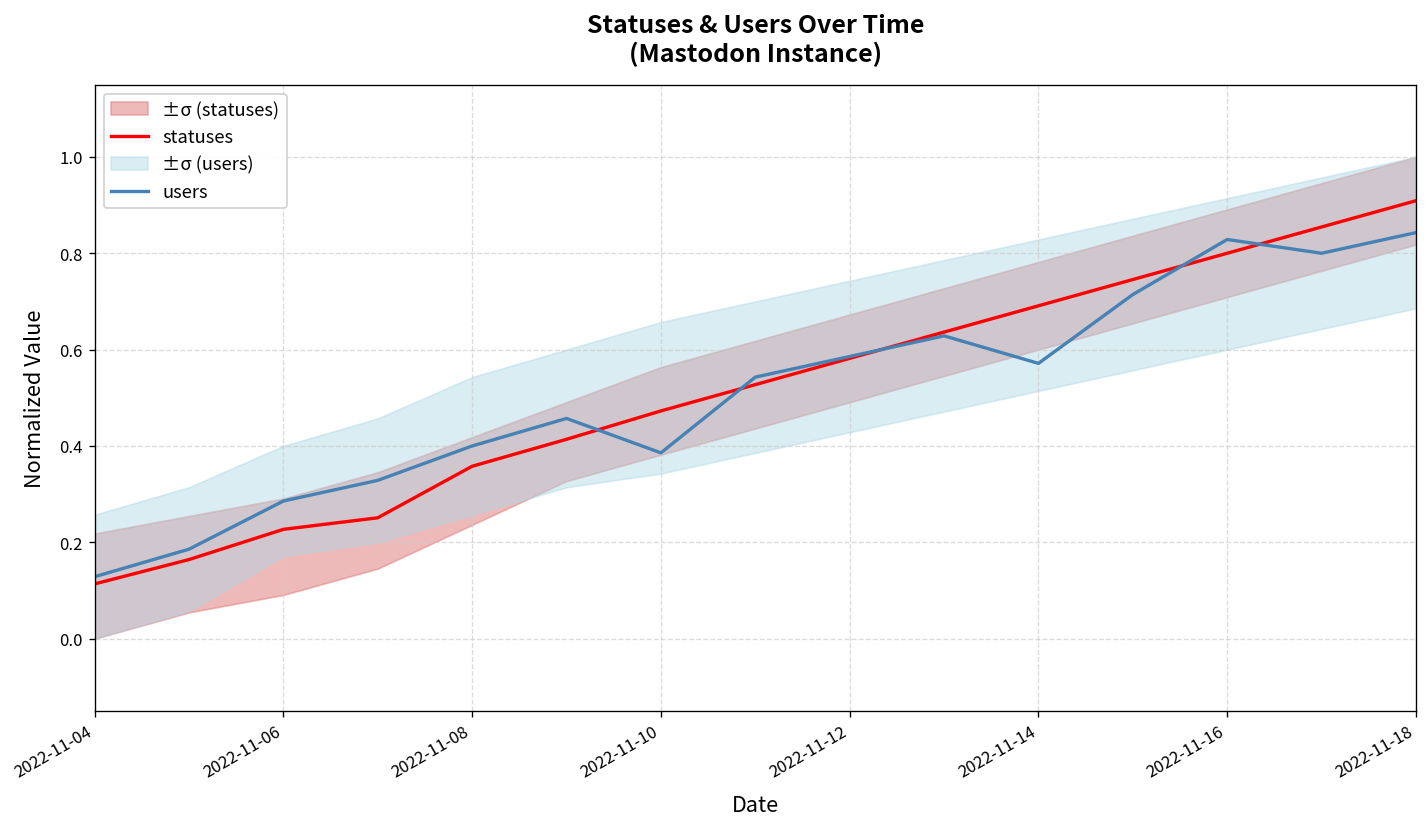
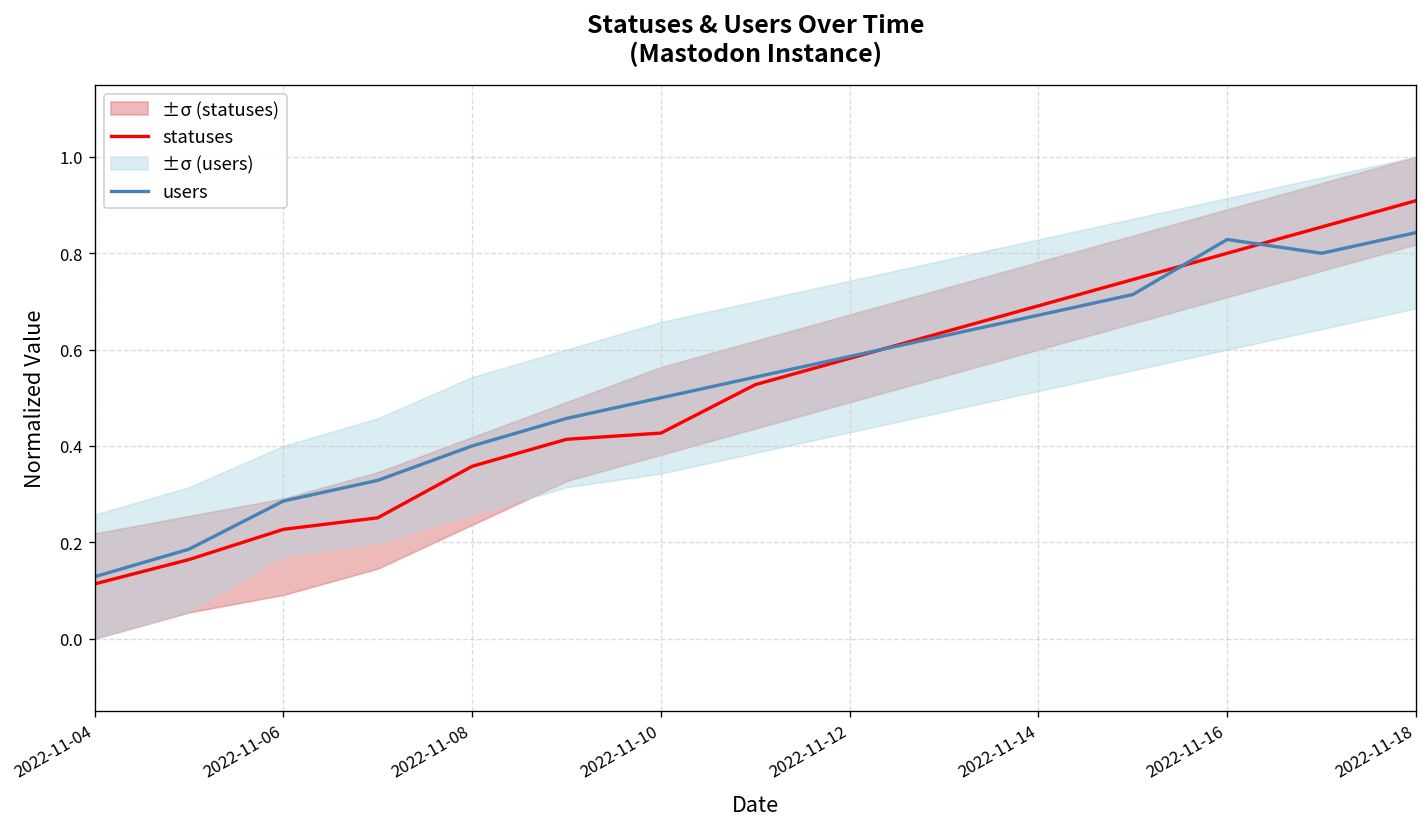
statuses, 2022-11-10: 0.47 -> 0.43
users, 2022-11-10: 0.39 -> 0.50
users, 2022-11-14: 0.57 -> 0.67
